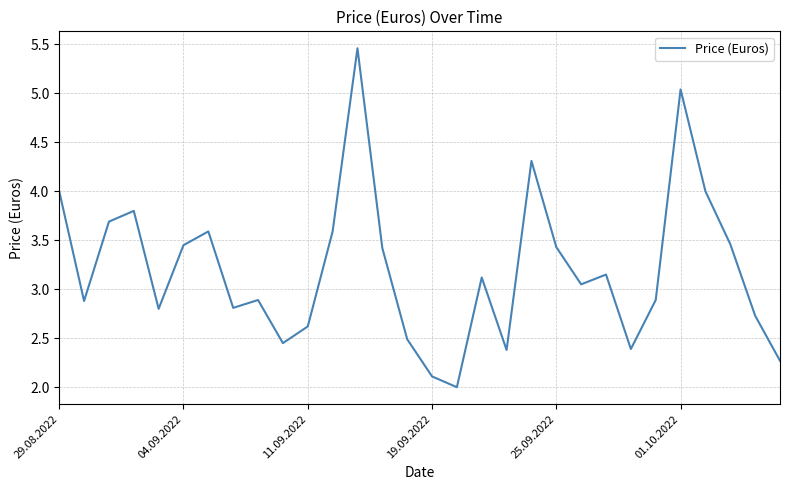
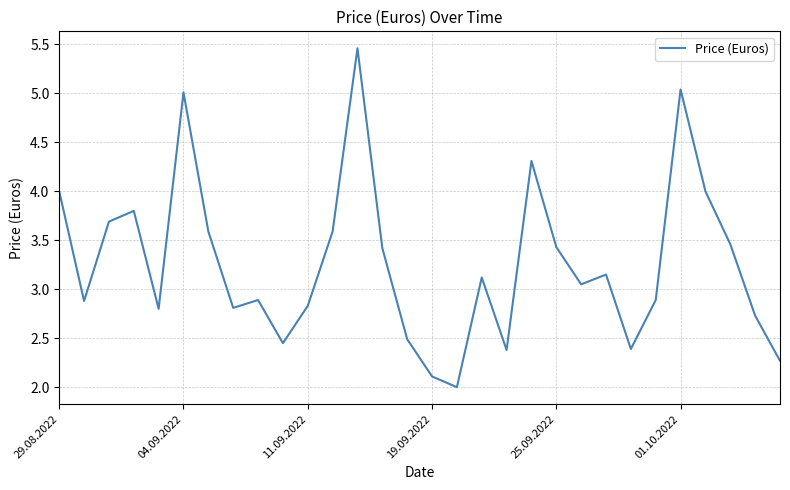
04.09.2022: 3.5 -> 5.0
11.09.2022: 2.6 -> 2.8
